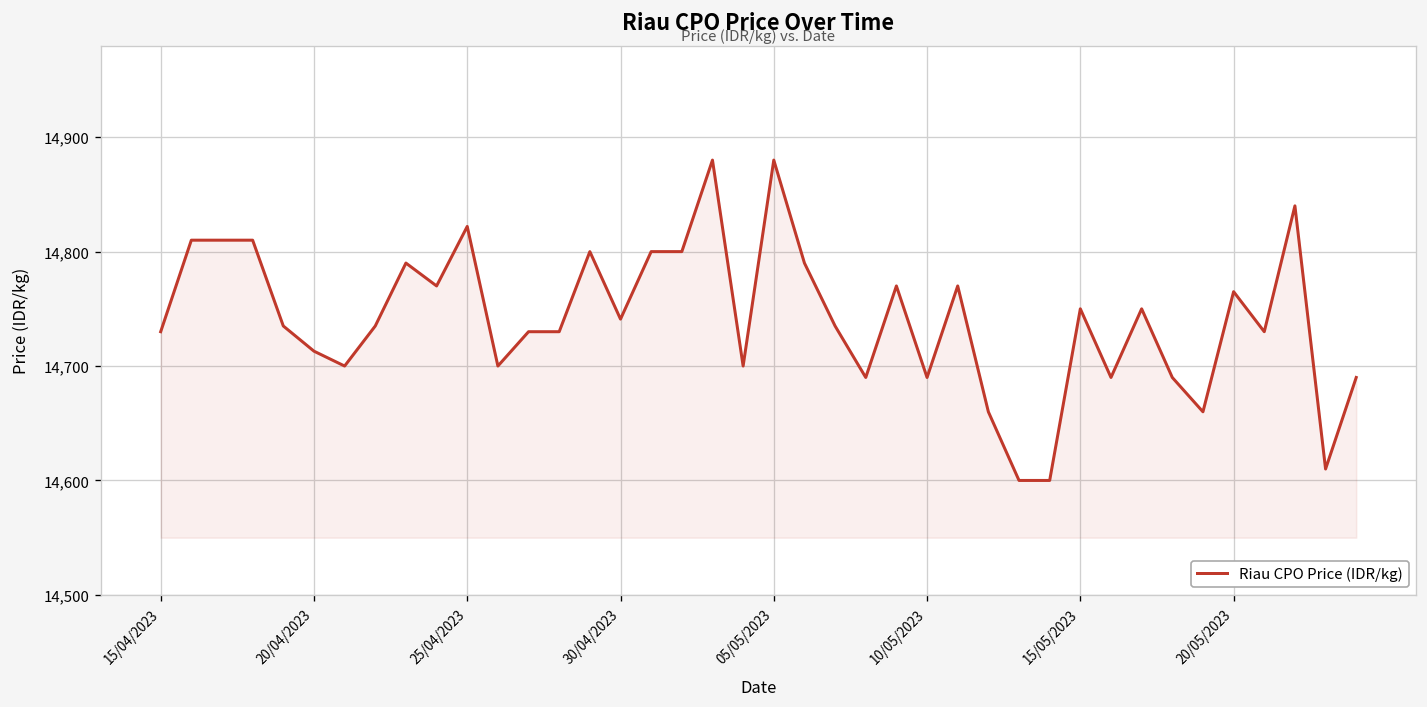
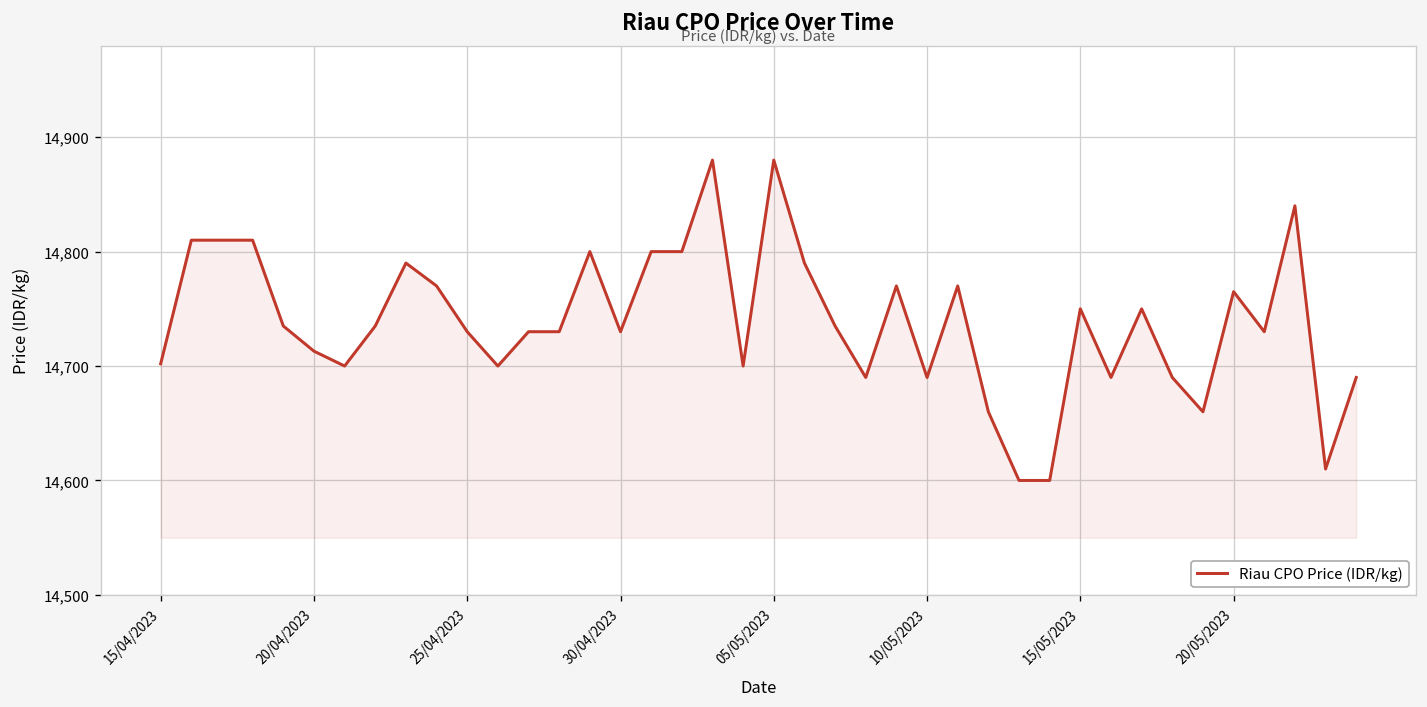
15/04/2023: 14,730 -> 14,700
25/04/2023: 14,820 -> 14,730
30/04/2023: 14,740 -> 14,730
